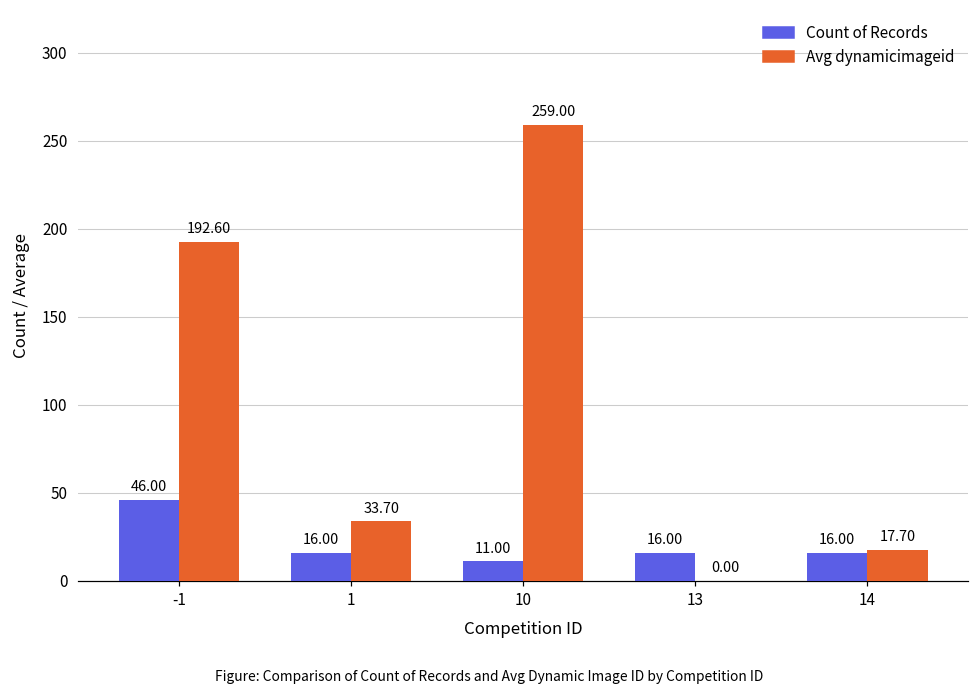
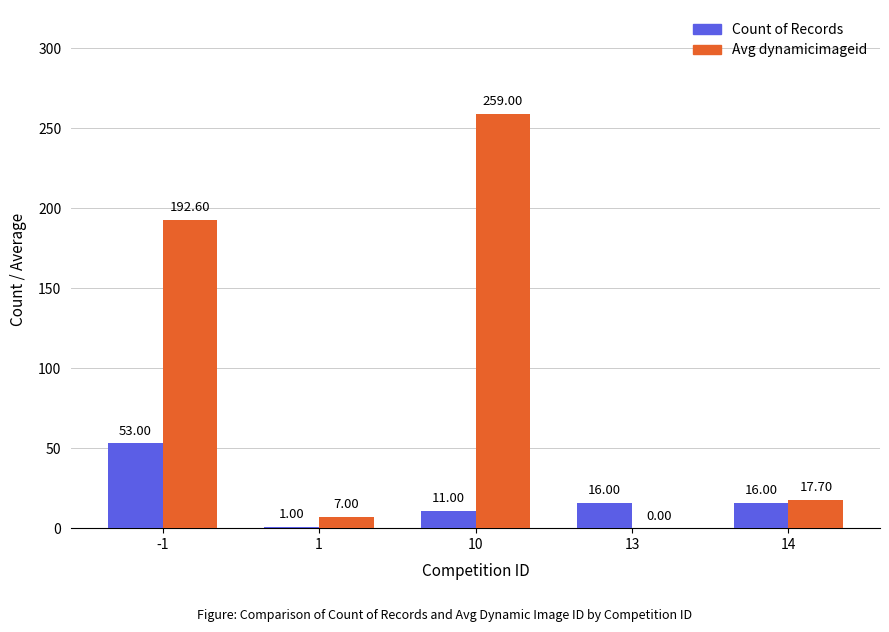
Count of Records, -1: 46.00 -> 53.00
Count of Records, 1: 16.00 -> 1.00
Avg dynamicimageid, 1: 33.70 -> 7.00
